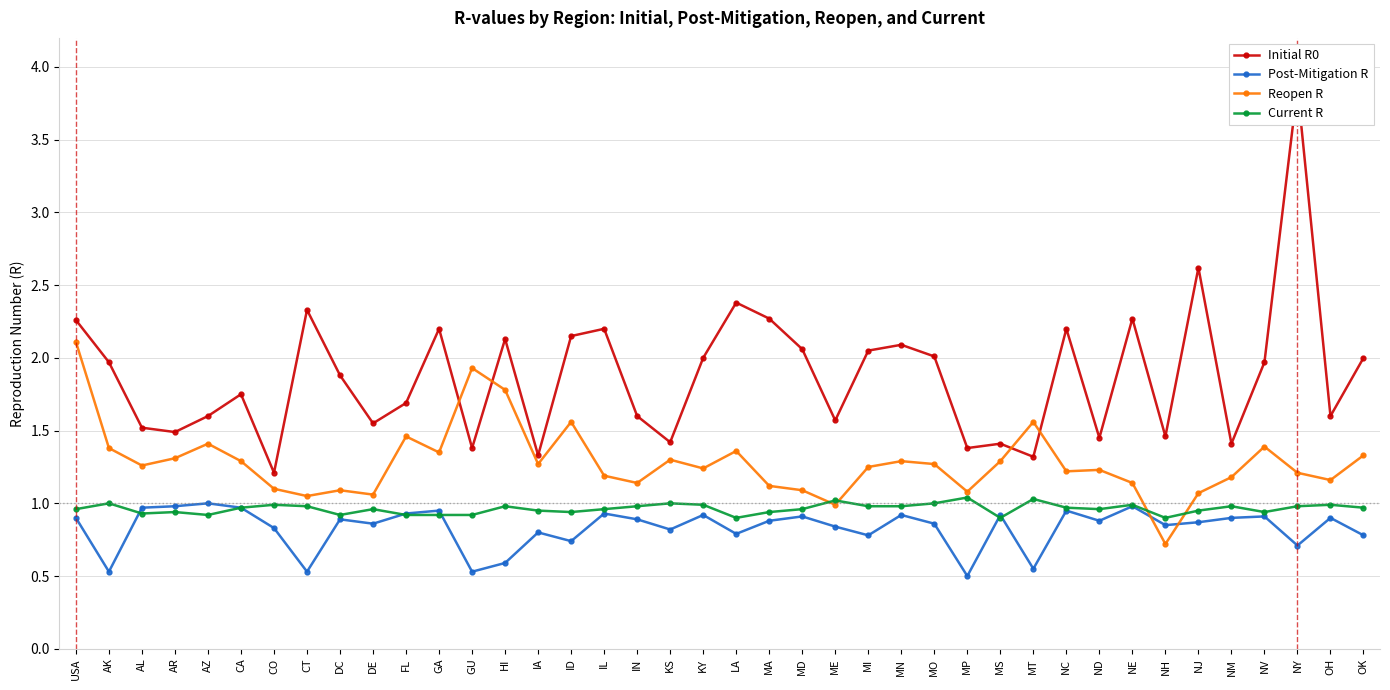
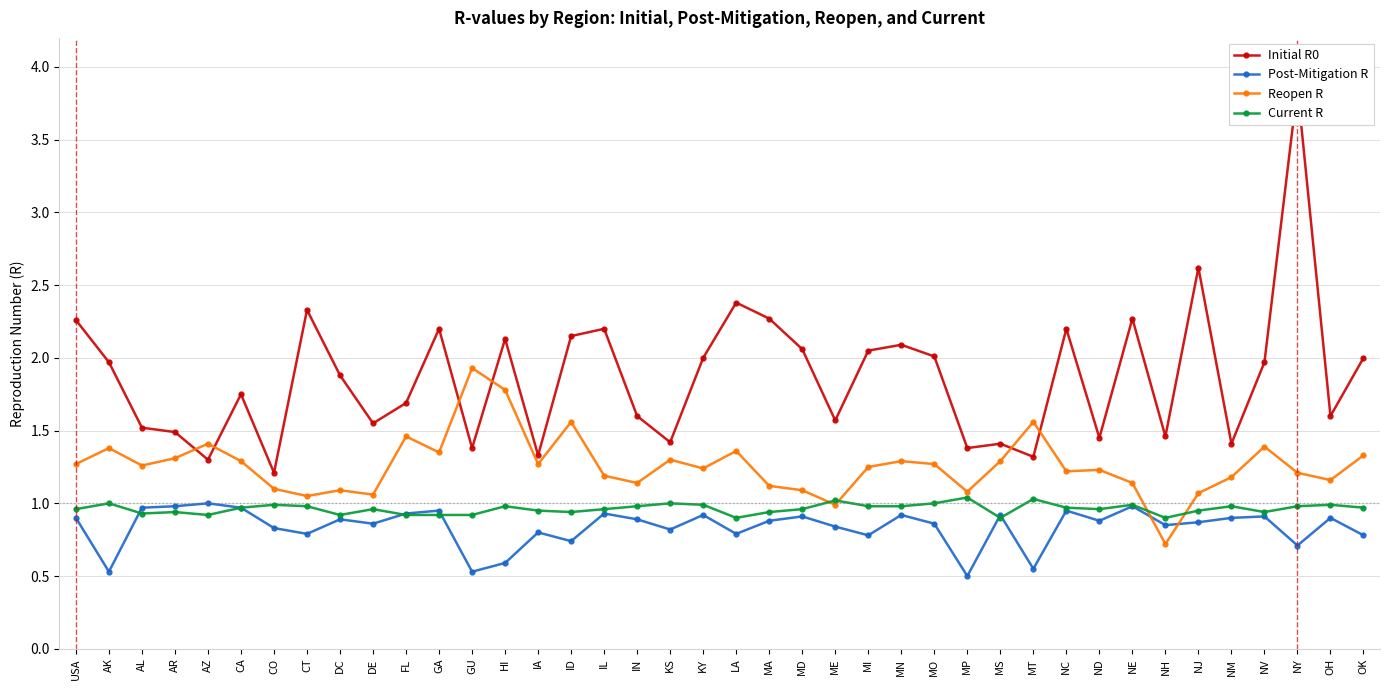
Reopen R, USA: 2.11 -> 1.27
Initial R0, AZ: 1.6 -> 1.3
Post-Mitigation R, CT: 0.53 -> 0.79
